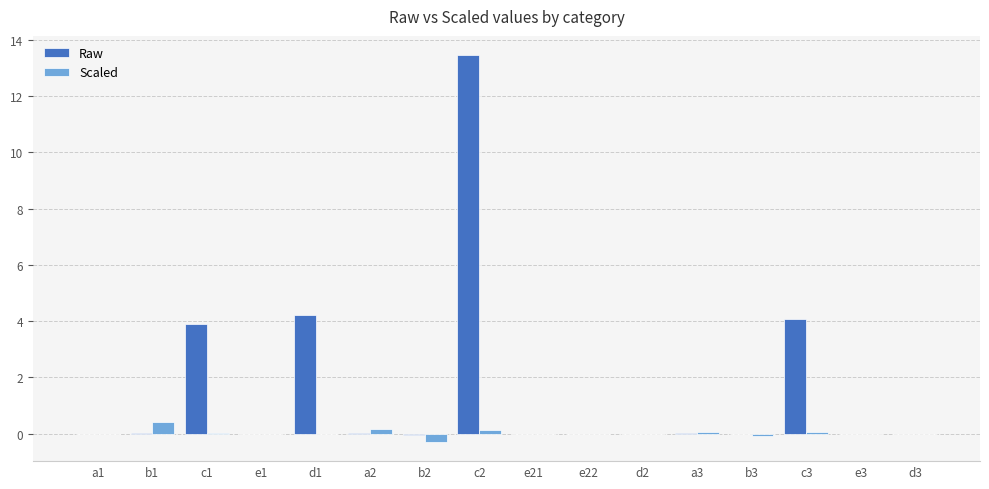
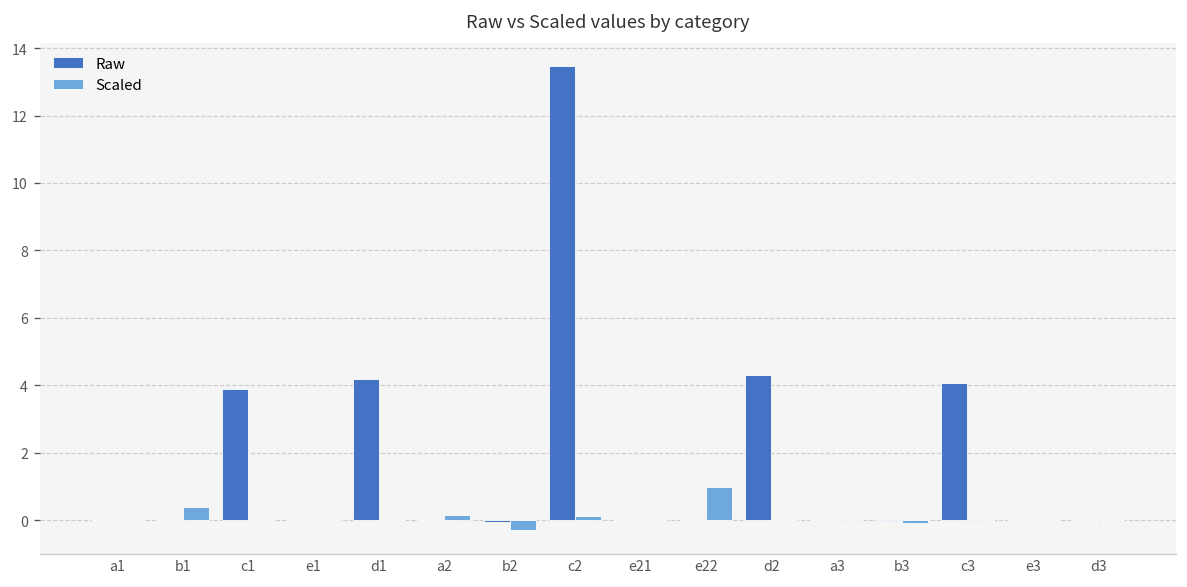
Scaled, e22: 0 -> 1
Raw, d2: 0.0 -> 4.3
